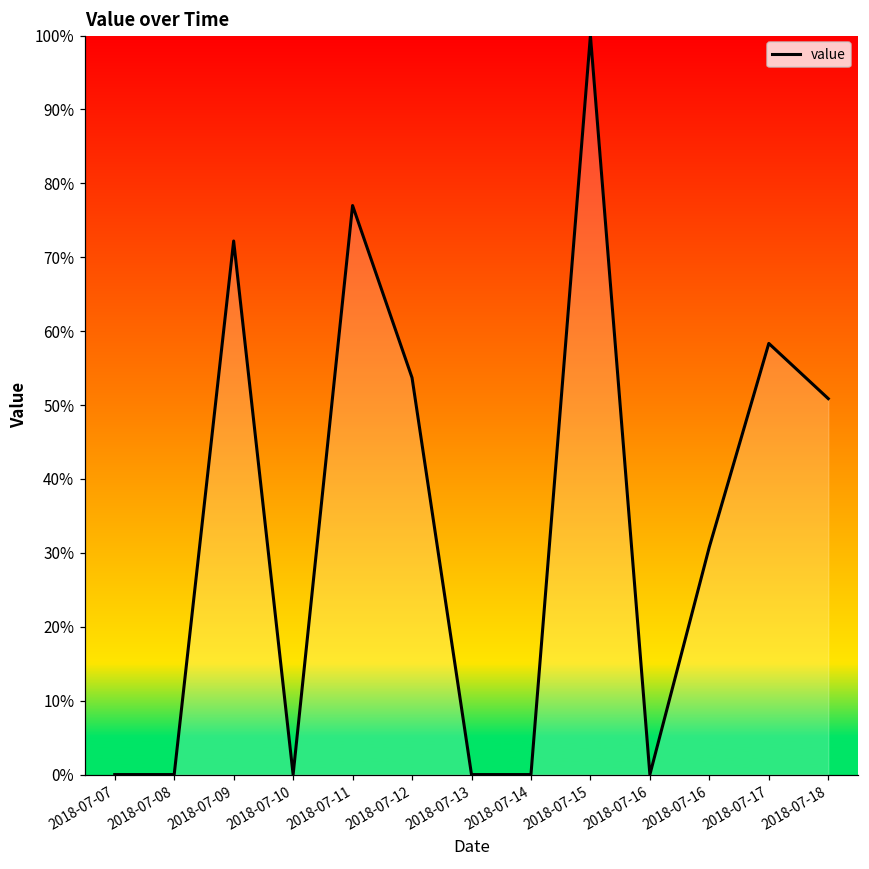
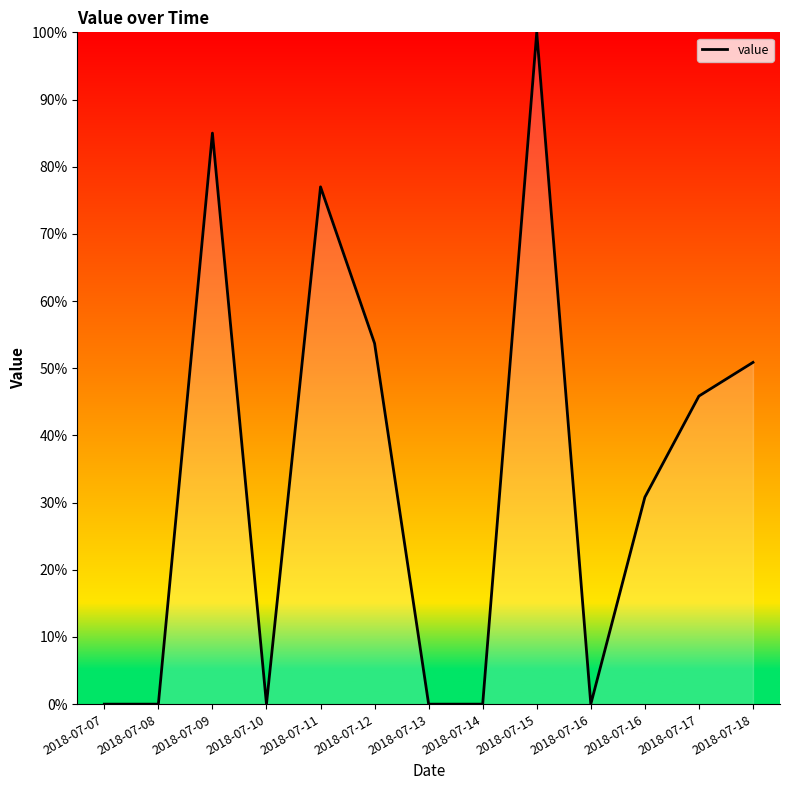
2018-07-09: 72% -> 85%
2018-07-17: 58% -> 46%
